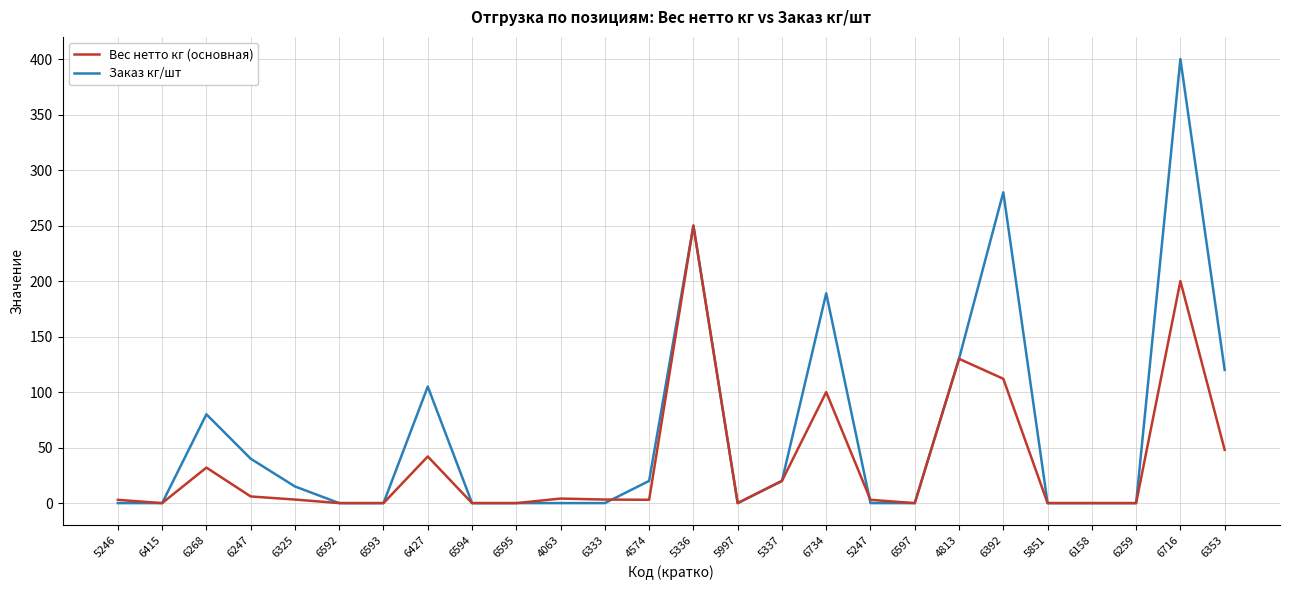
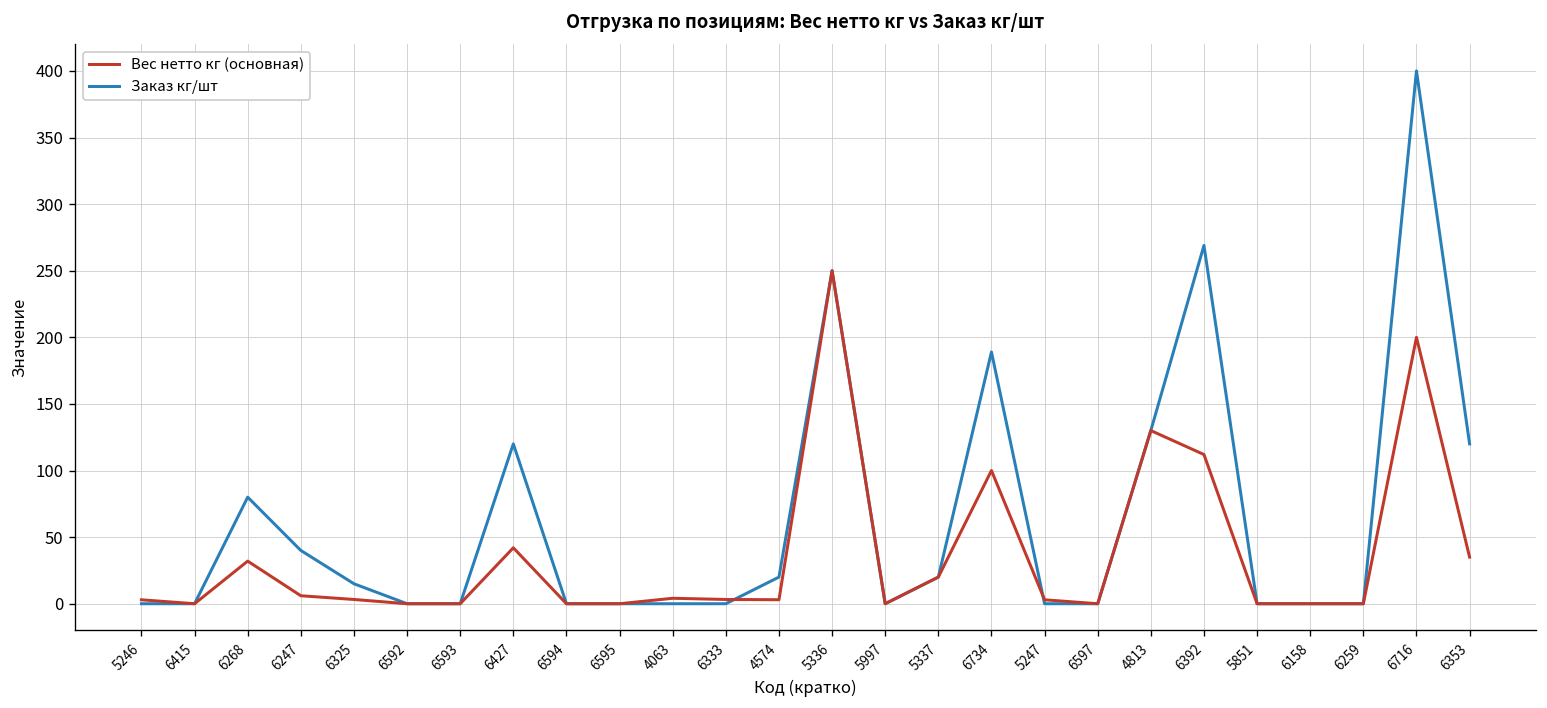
Заказ кг/шт, 6427: 105 -> 120
Заказ кг/шт, 6392: 280 -> 269
Вес нетто кг (основная), 6353: 48 -> 35
